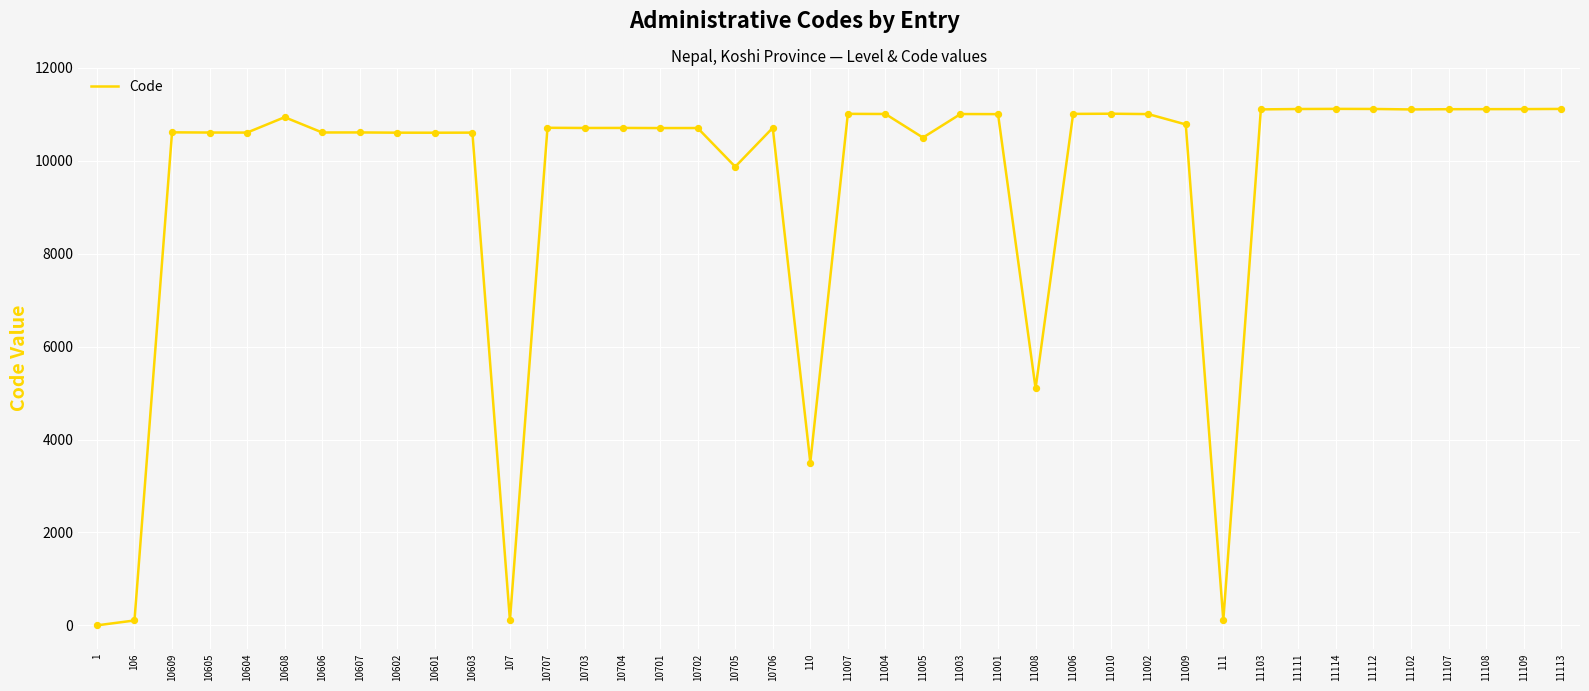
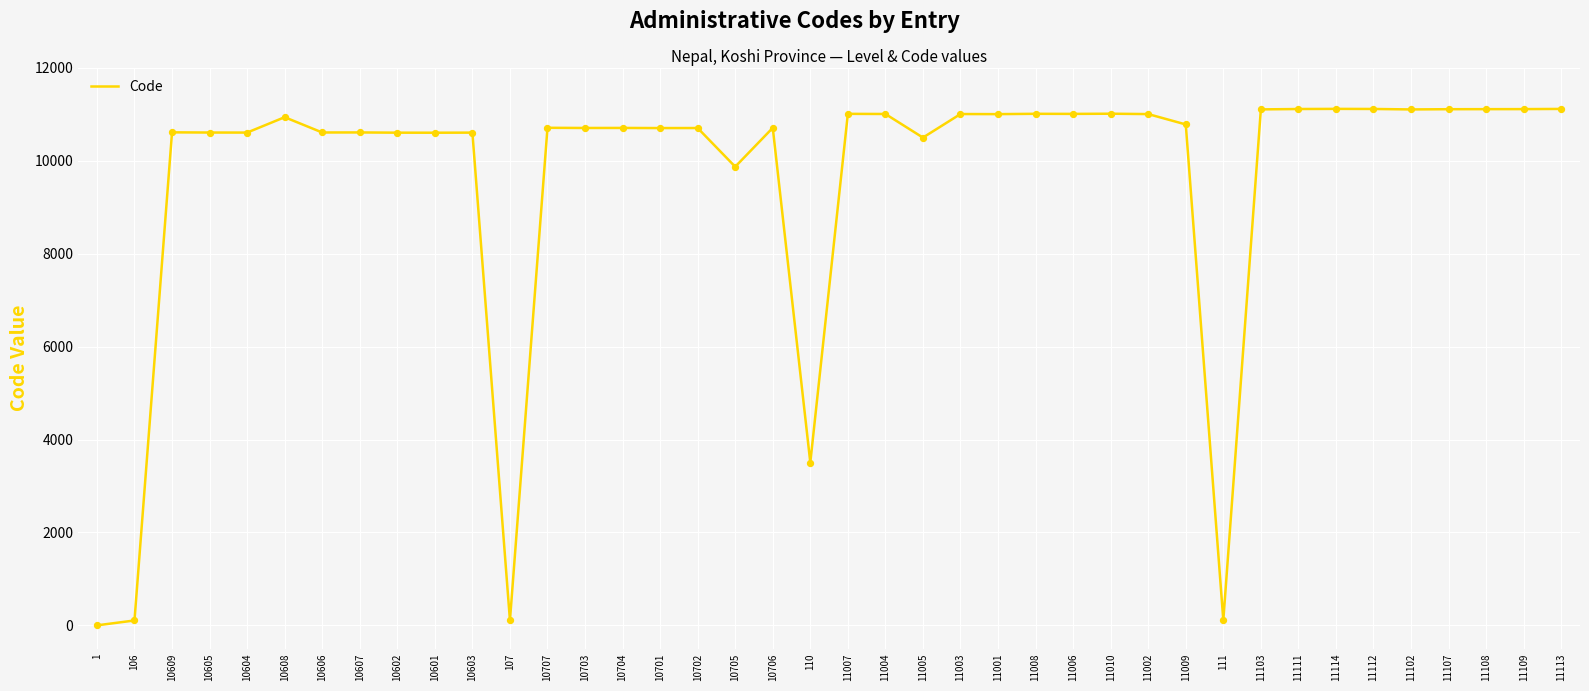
11008: 5100 -> 11000
